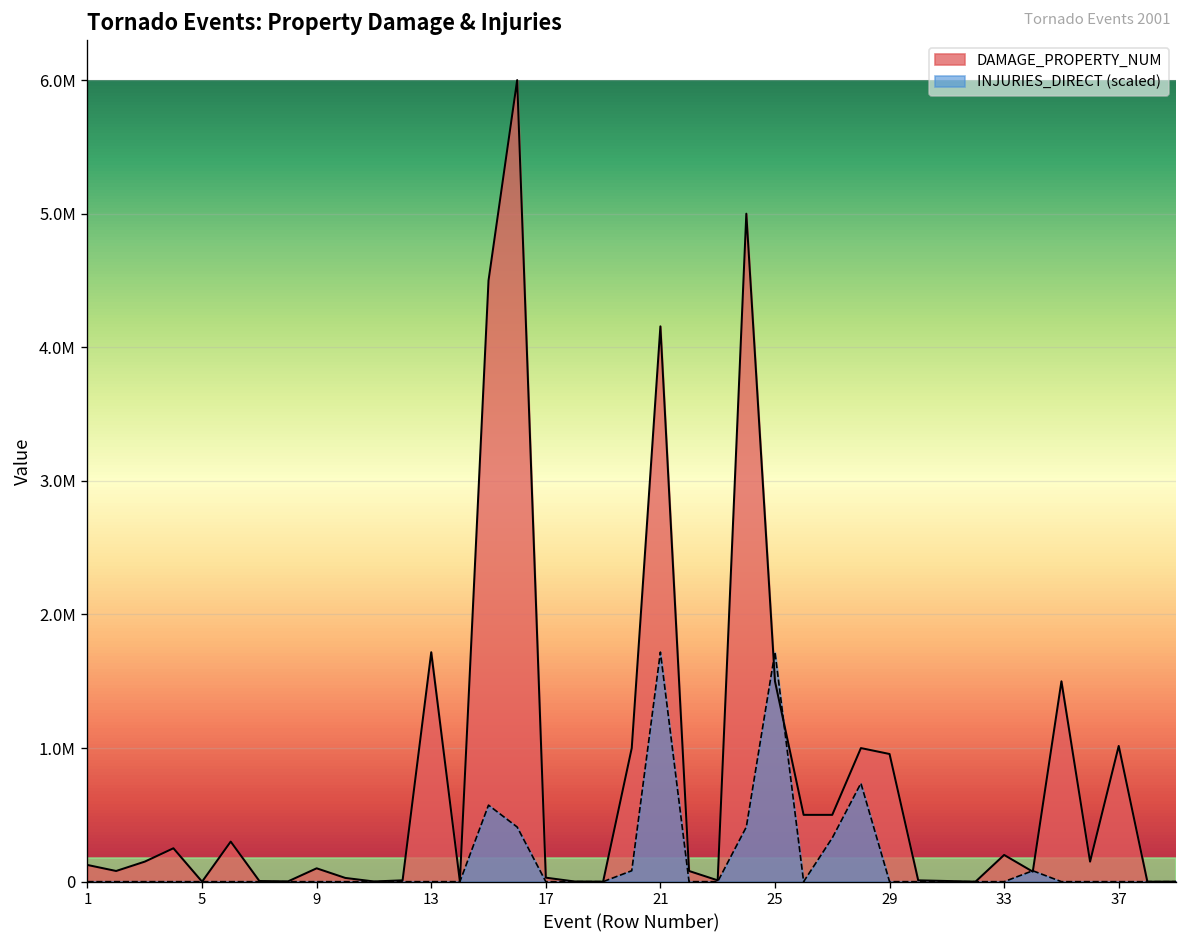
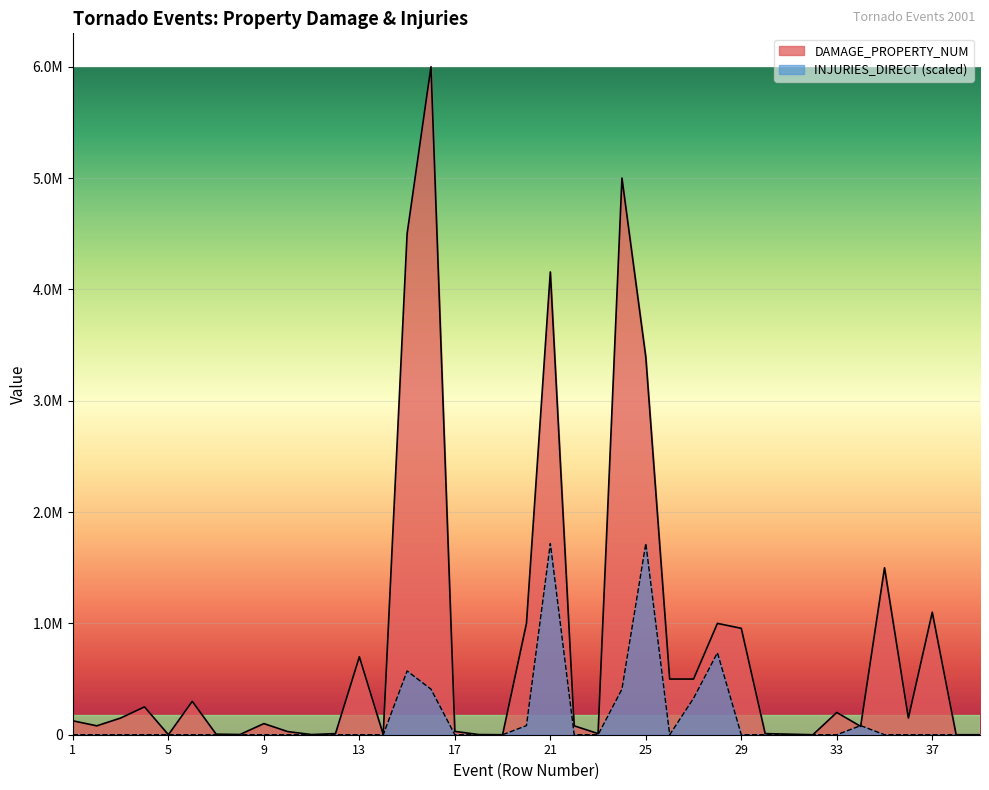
DAMAGE_PROPERTY_NUM, 13: 1720000 -> 700000
DAMAGE_PROPERTY_NUM, 25: 1500000 -> 3390000
DAMAGE_PROPERTY_NUM, 37: 1020000 -> 1100000
